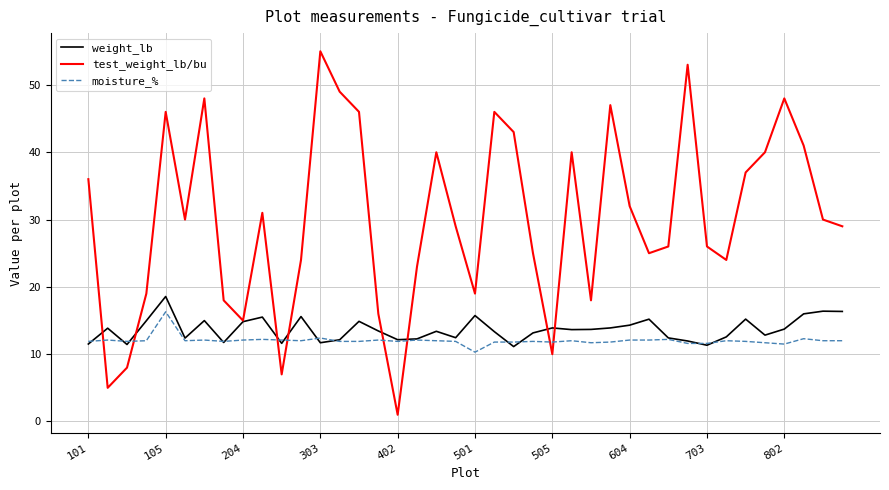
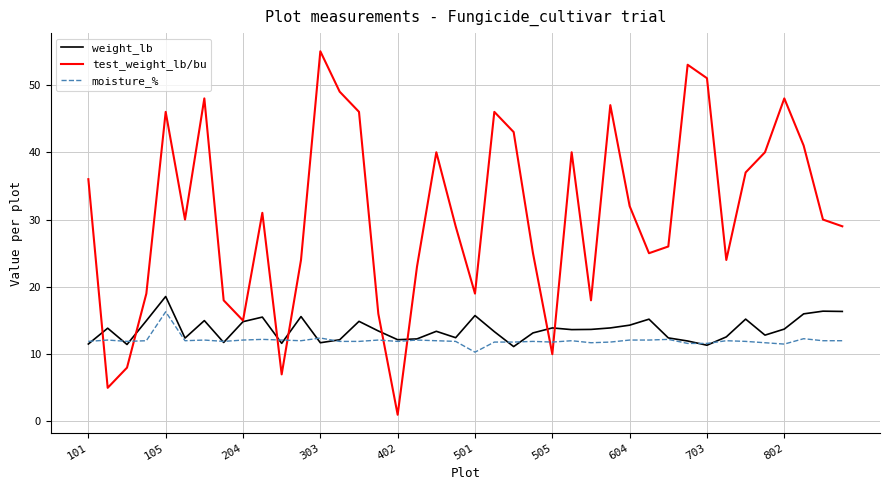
test_weight_lb/bu, 703: 26 -> 51
